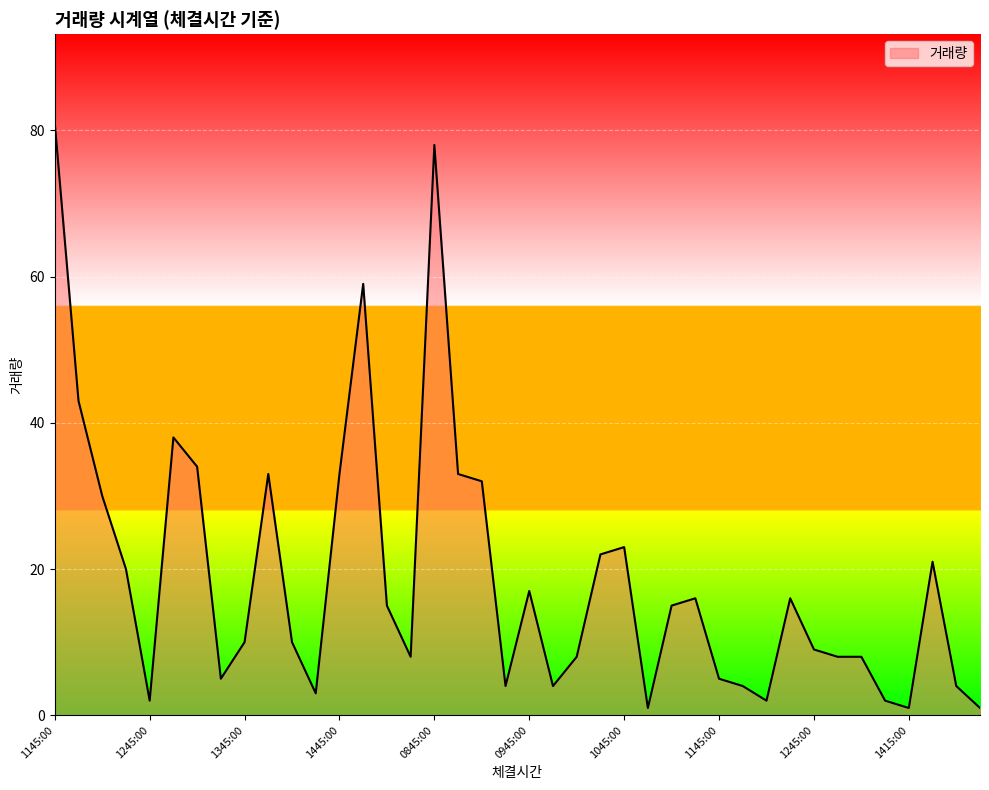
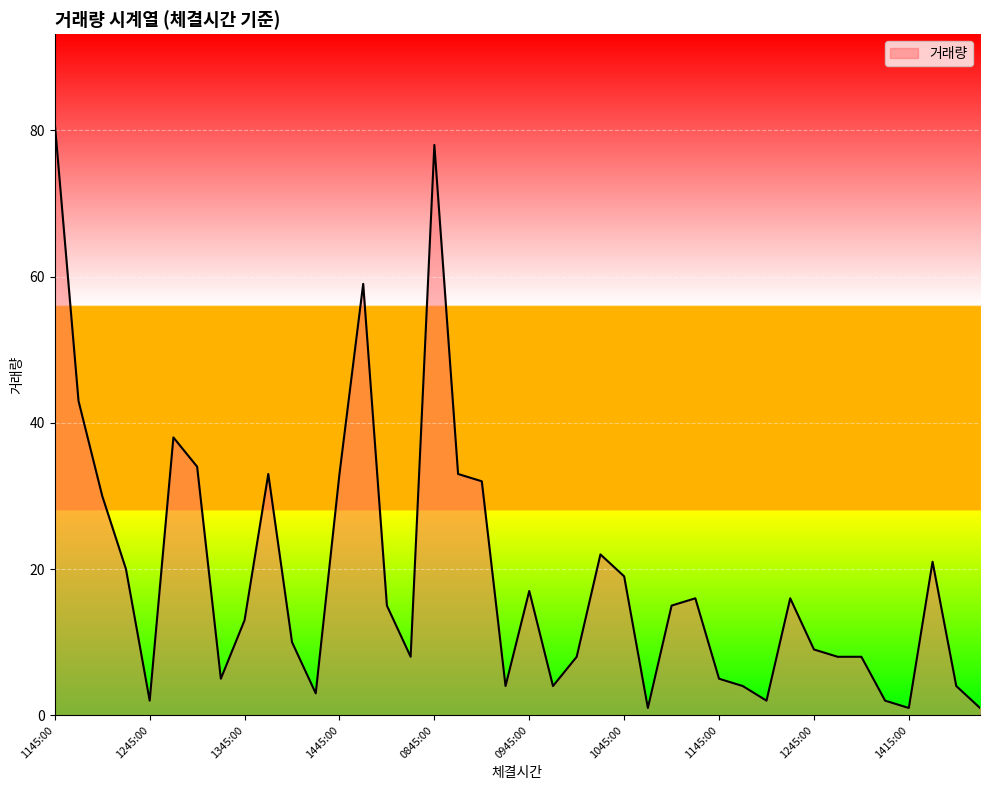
1345:00: 10 -> 13
1045:00: 23 -> 19
